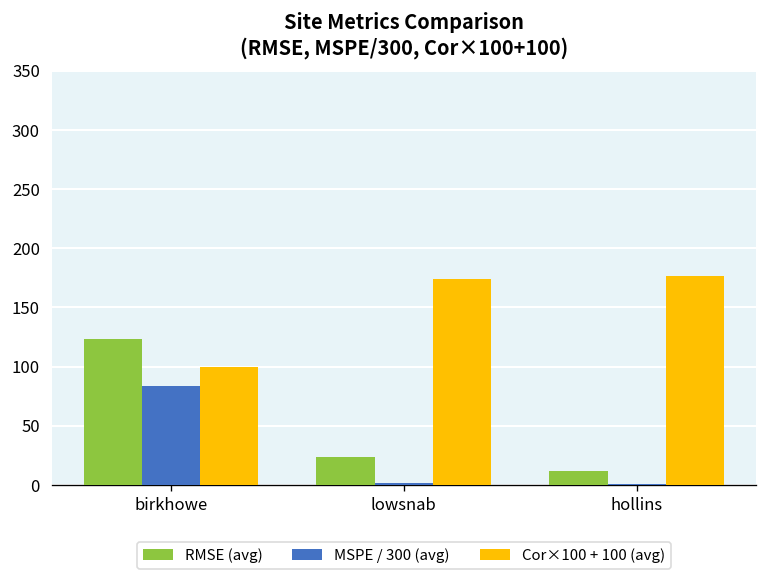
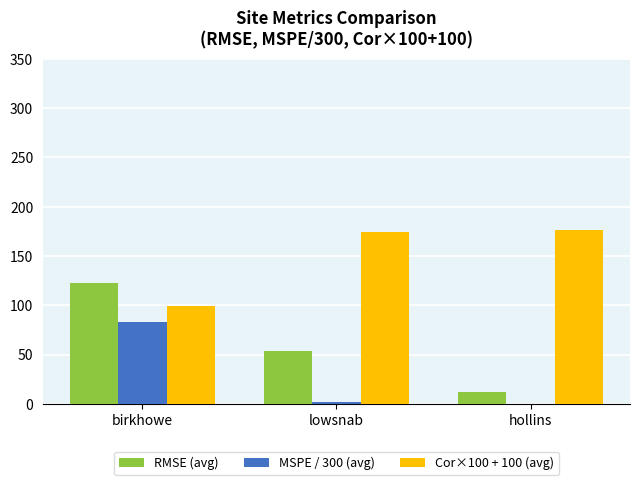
RMSE (avg), lowsnab: 20 -> 50
